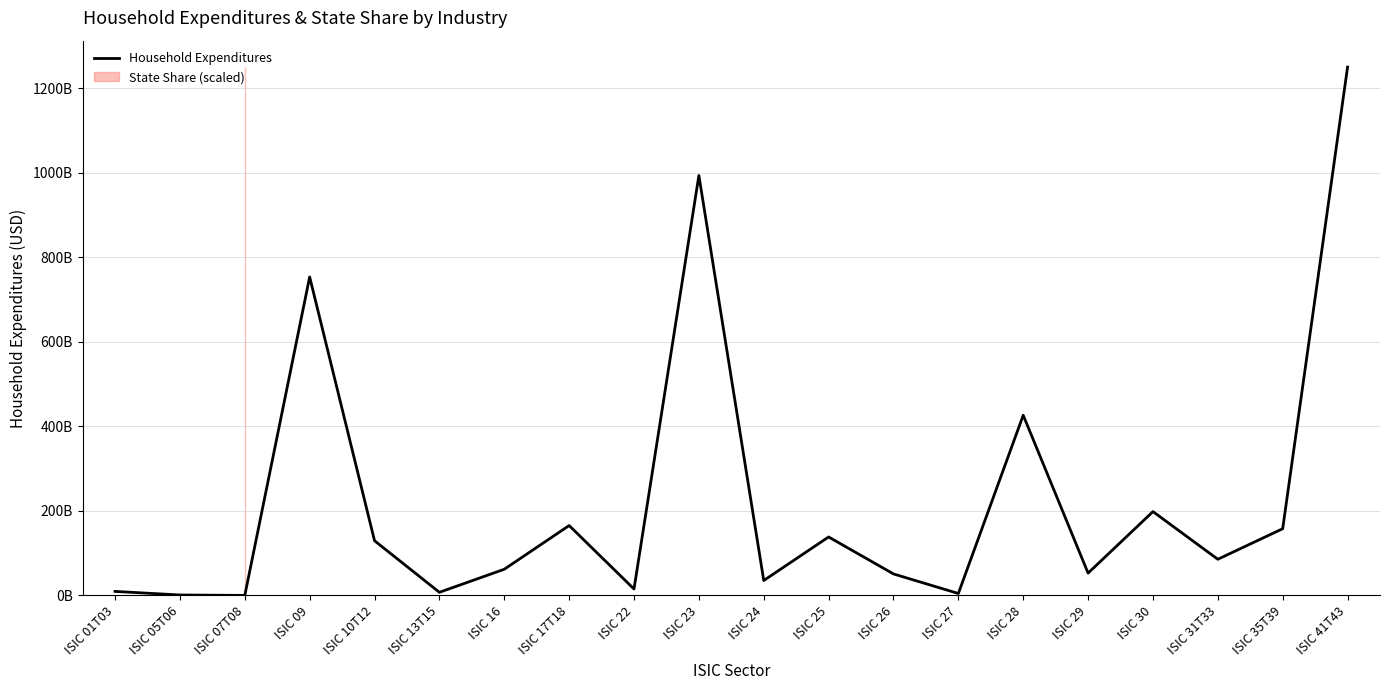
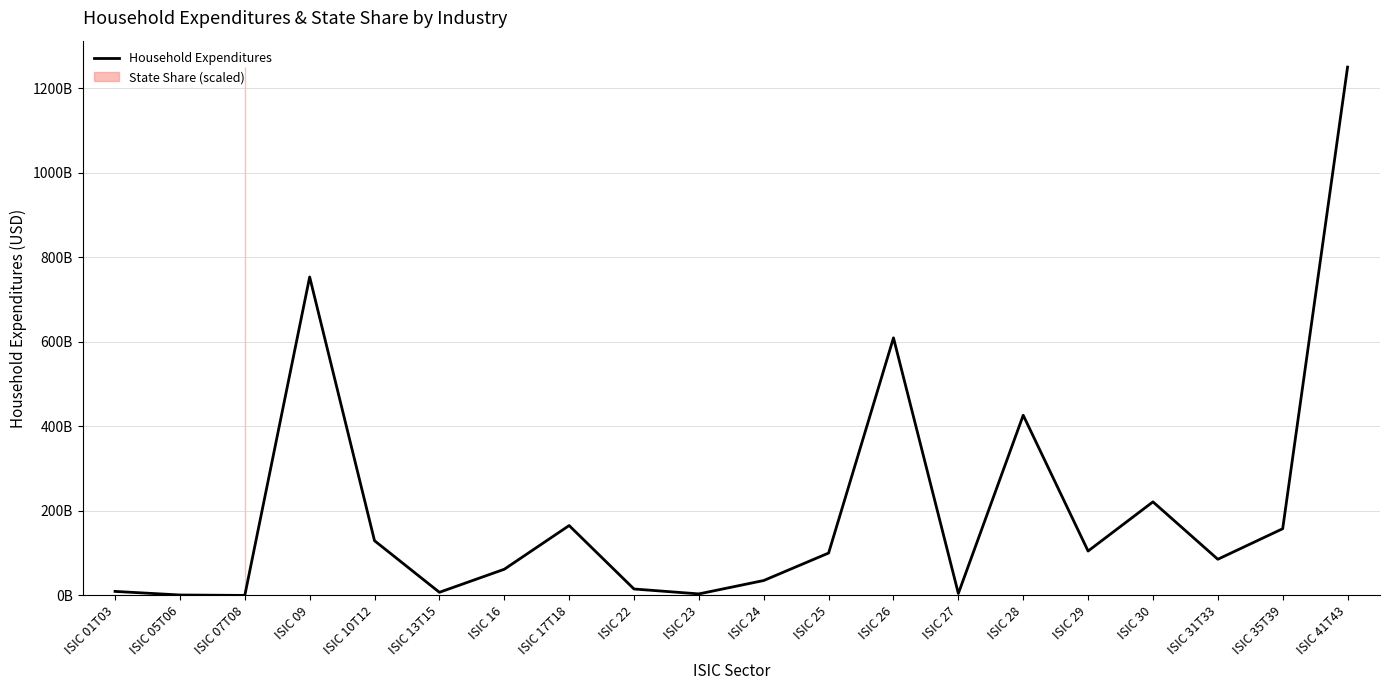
ISIC 23: 990000000000 -> 0
ISIC 25: 140000000000 -> 100000000000
ISIC 26: 50000000000 -> 610000000000
ISIC 29: 50000000000 -> 110000000000
ISIC 30: 200000000000 -> 220000000000
